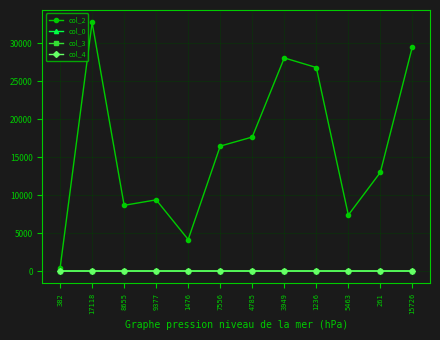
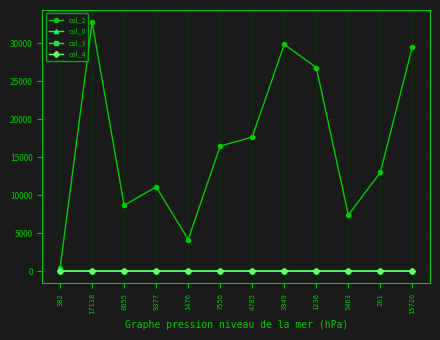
col_2, 9377: 9000 -> 11000
col_2, 3949: 28000 -> 30000
